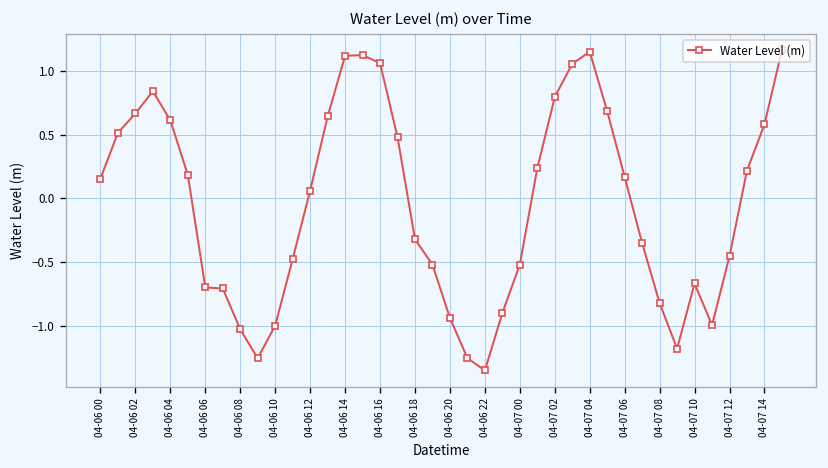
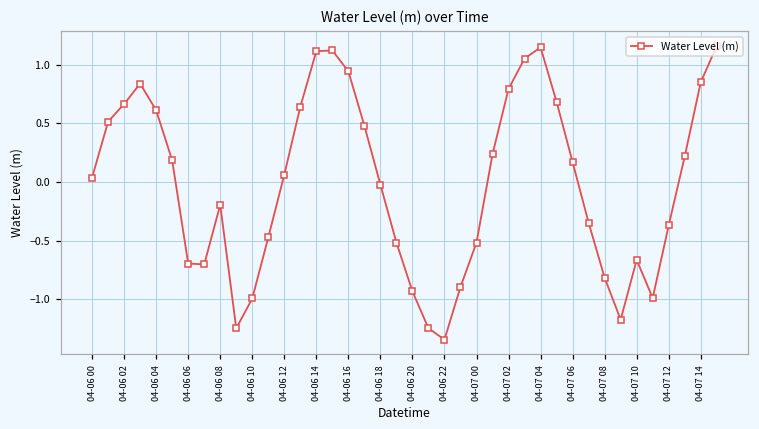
04-06 00: 0.16 -> 0.04
04-06 08: -1.02 -> -0.19
04-06 16: 1.06 -> 0.94
04-06 18: -0.32 -> -0.02
04-07 12: -0.45 -> -0.37
04-07 14: 0.58 -> 0.85
